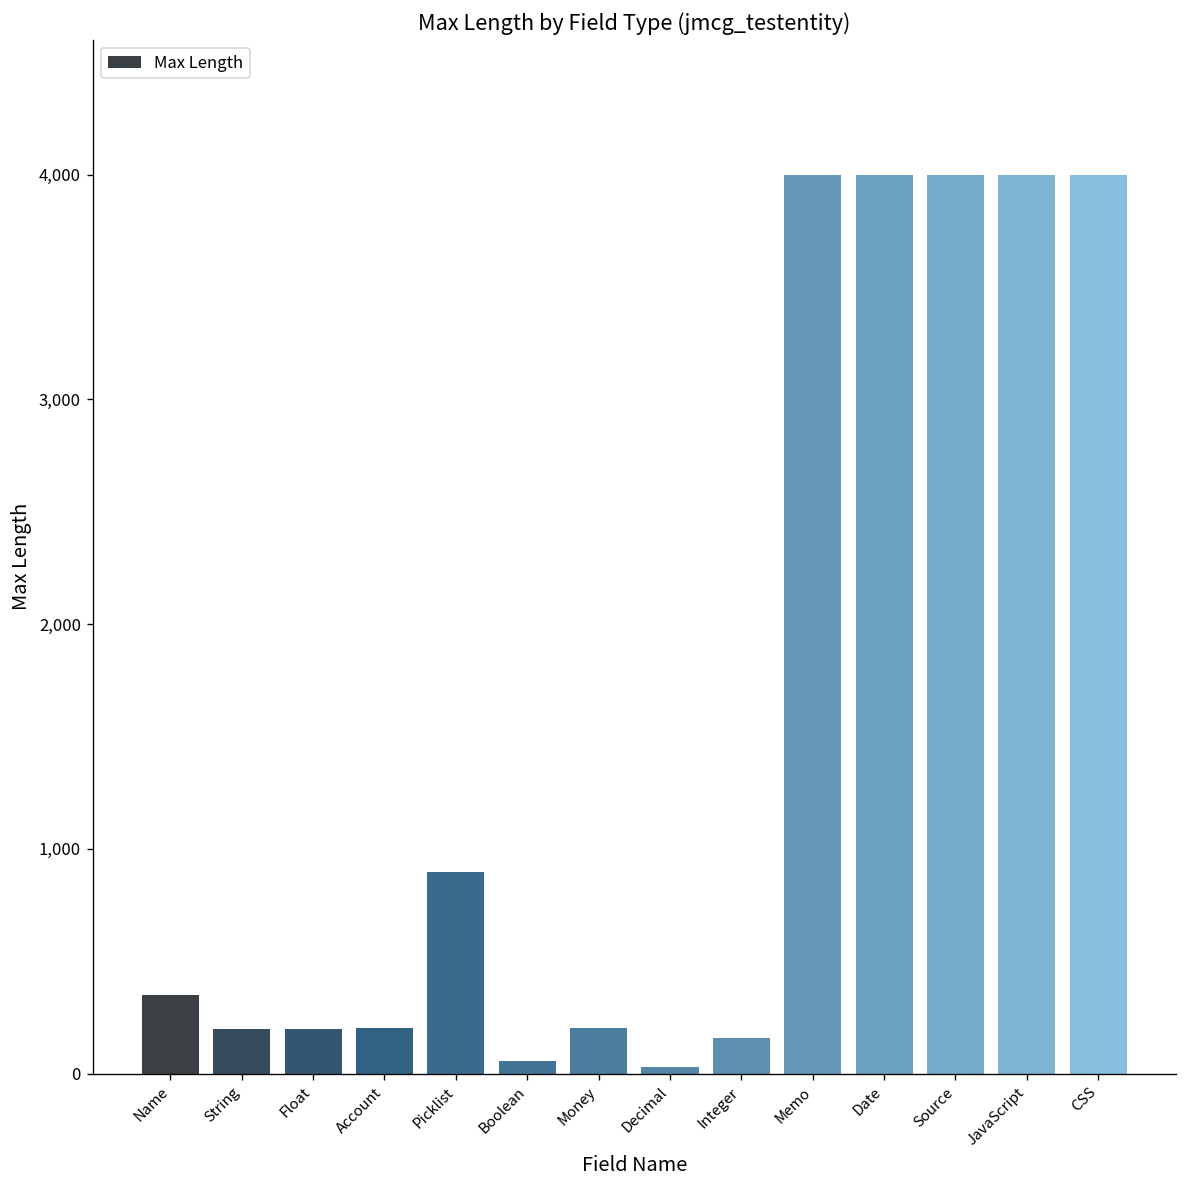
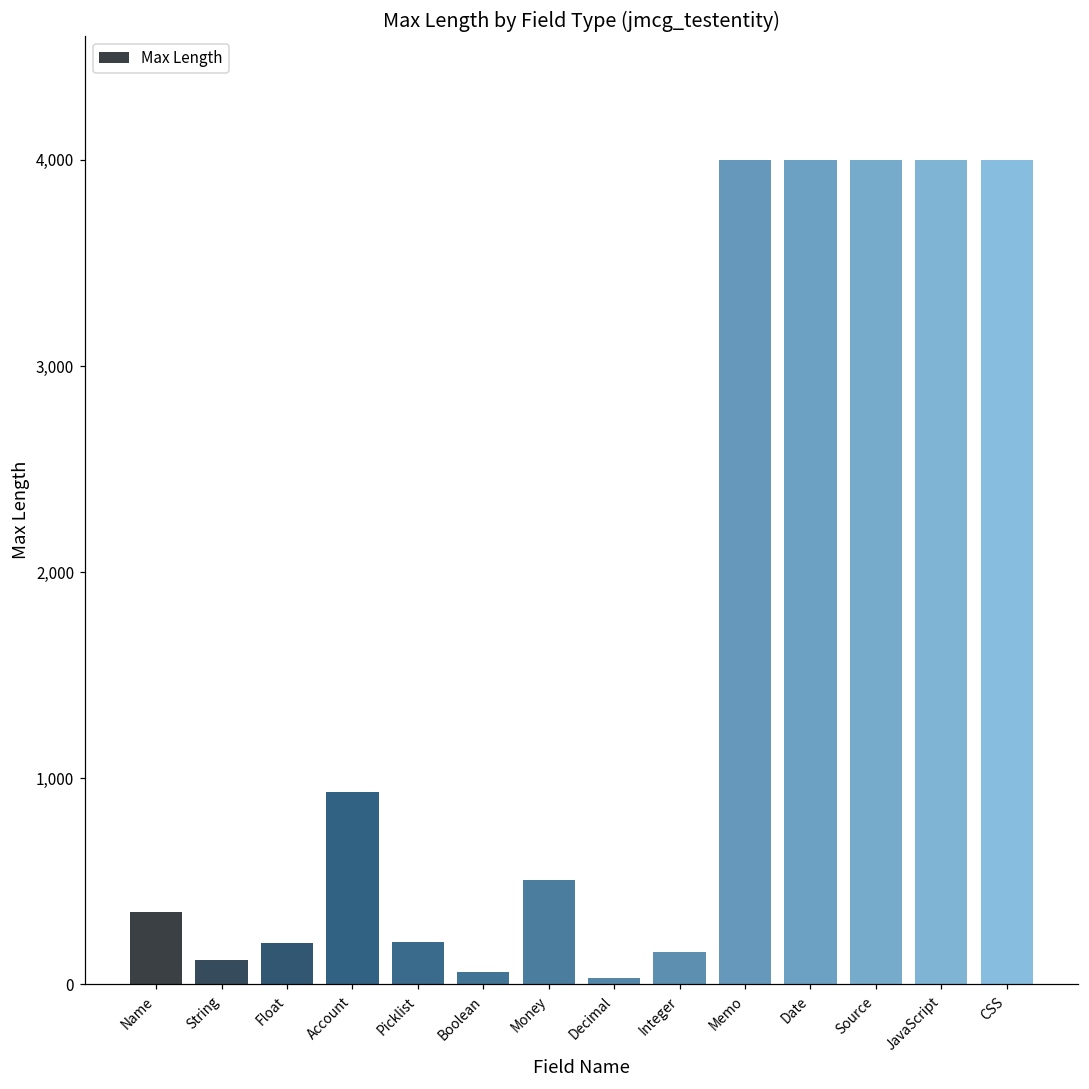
String: 200 -> 120
Account: 200 -> 930
Picklist: 900 -> 200
Money: 210 -> 510
